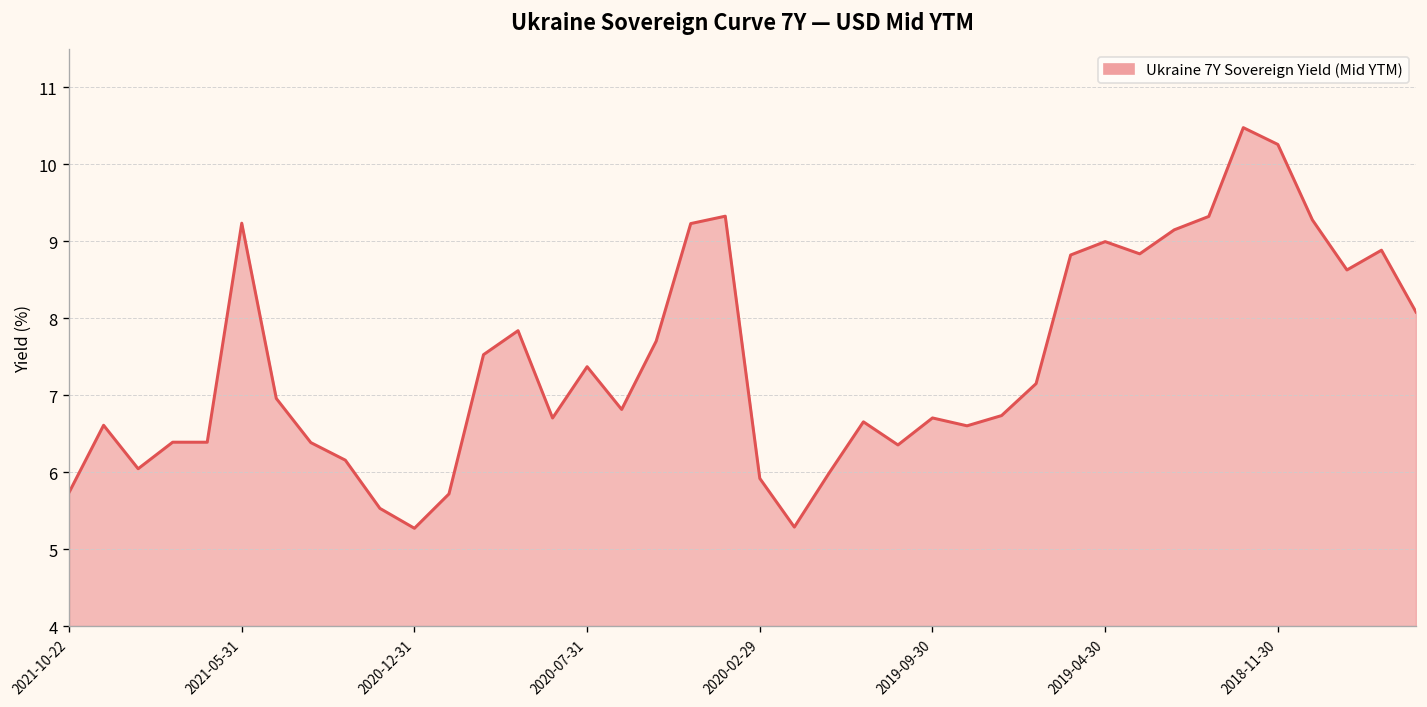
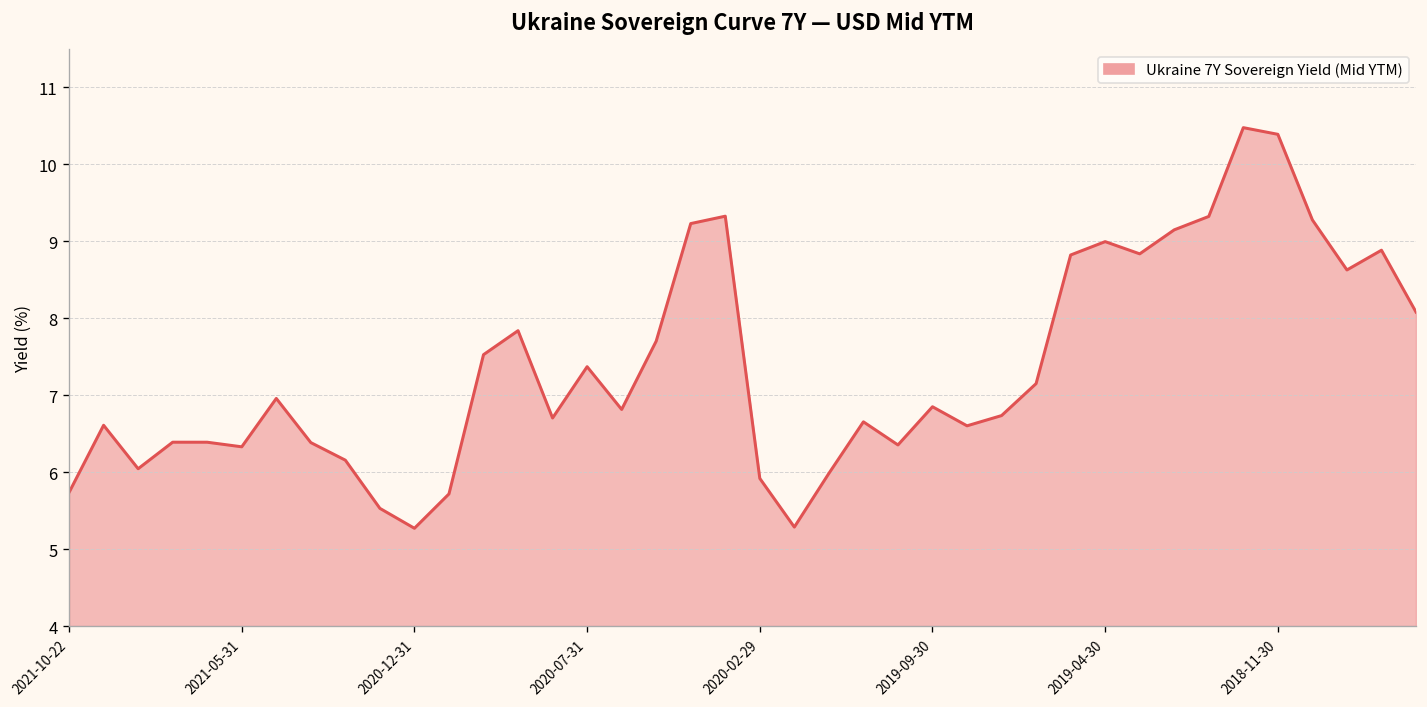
2021-05-31: 9.2 -> 6.3
2019-09-30: 6.7 -> 6.9
2018-11-30: 10.3 -> 10.4
